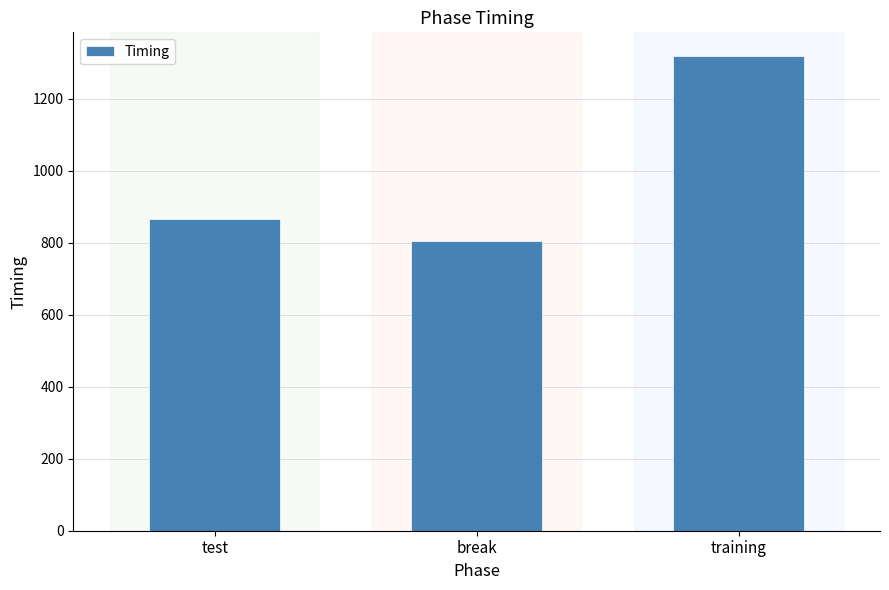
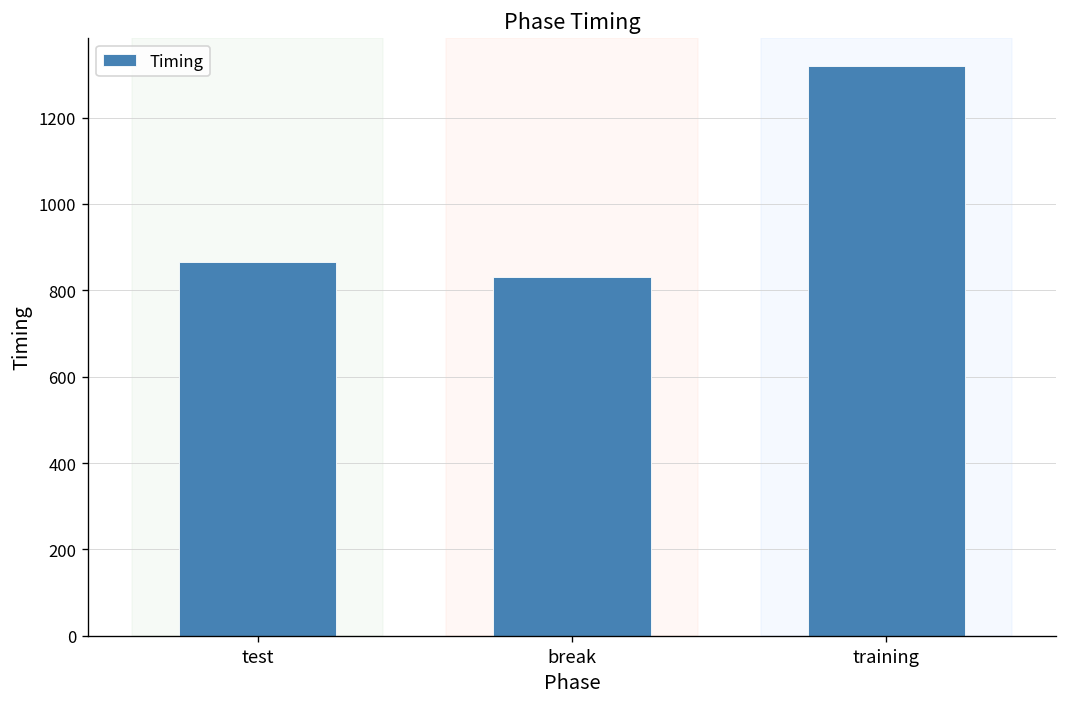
break: 810 -> 830
